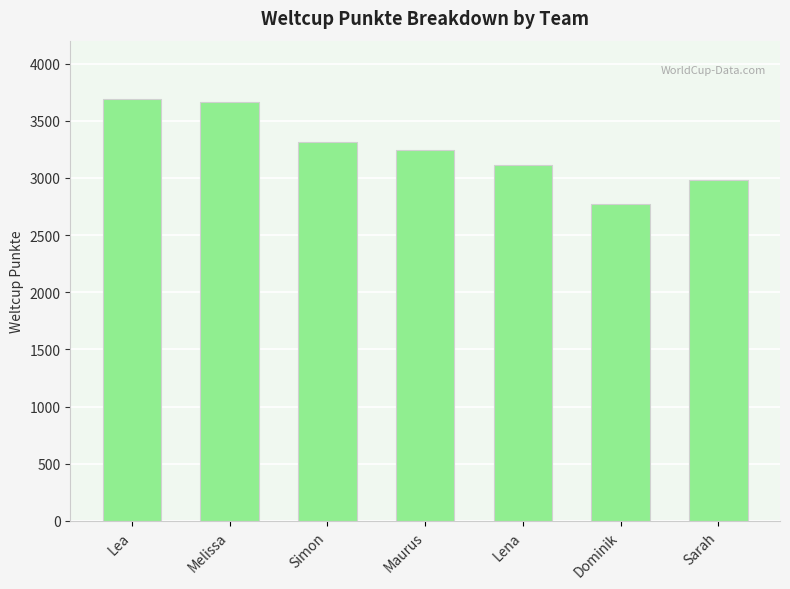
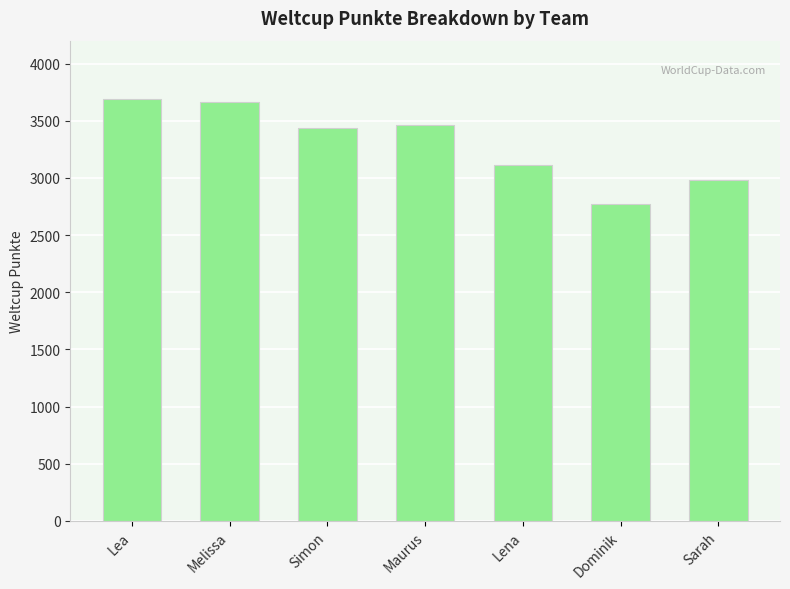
Simon: 3310 -> 3440
Maurus: 3240 -> 3460
